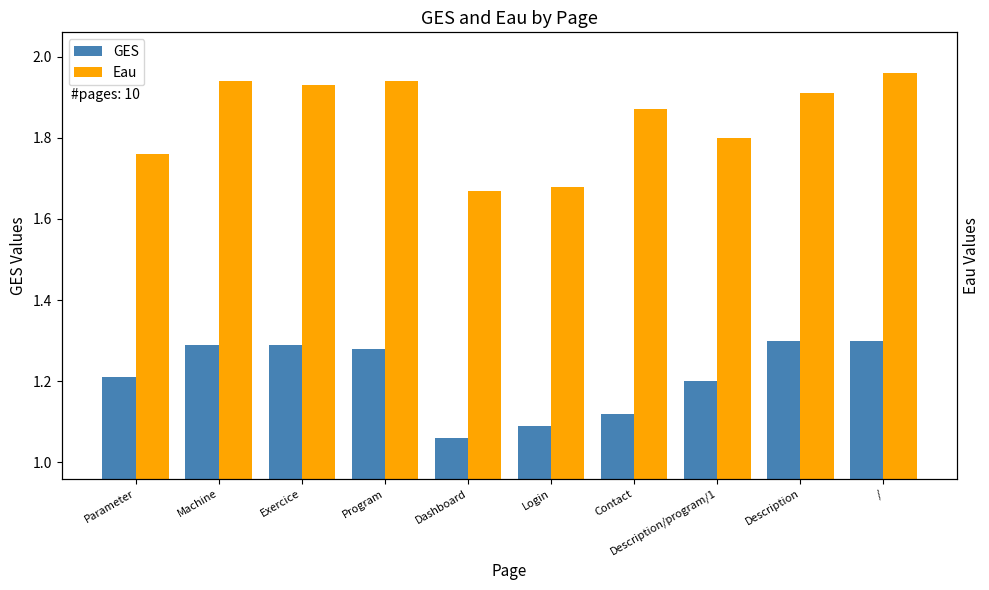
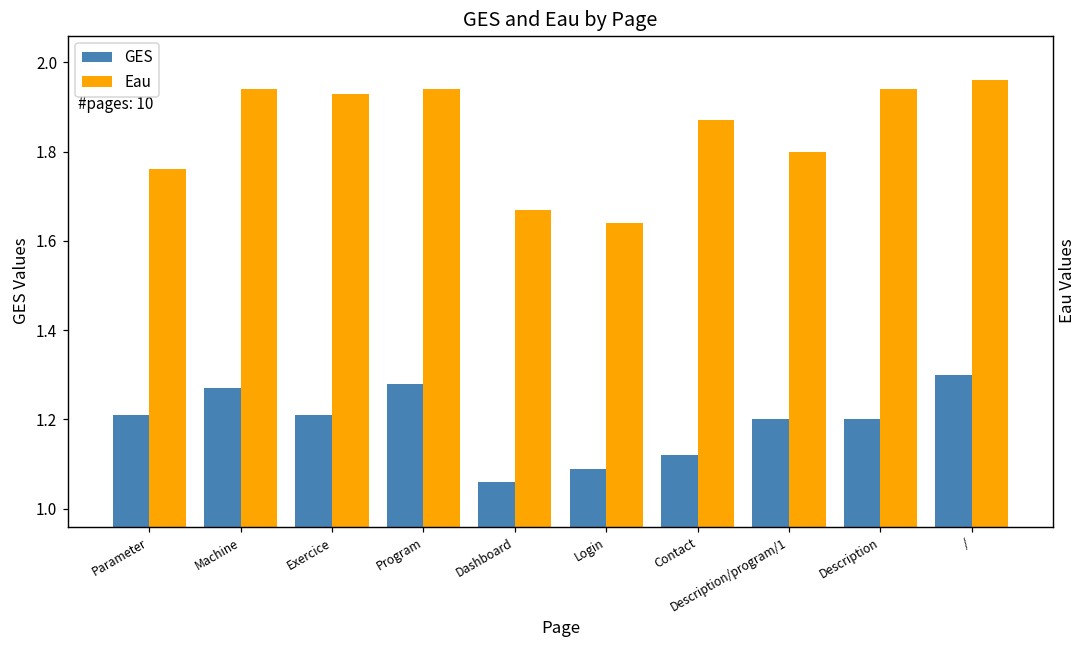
GES, Machine: 1.29 -> 1.27
GES, Exercice: 1.29 -> 1.21
Eau, Login: 1.68 -> 1.64
GES, Description: 1.3 -> 1.2
Eau, Description: 1.91 -> 1.94
